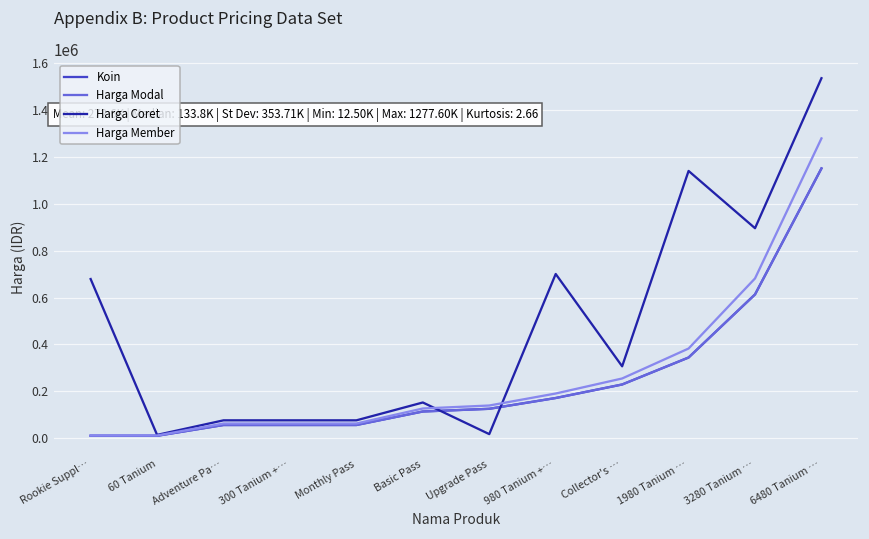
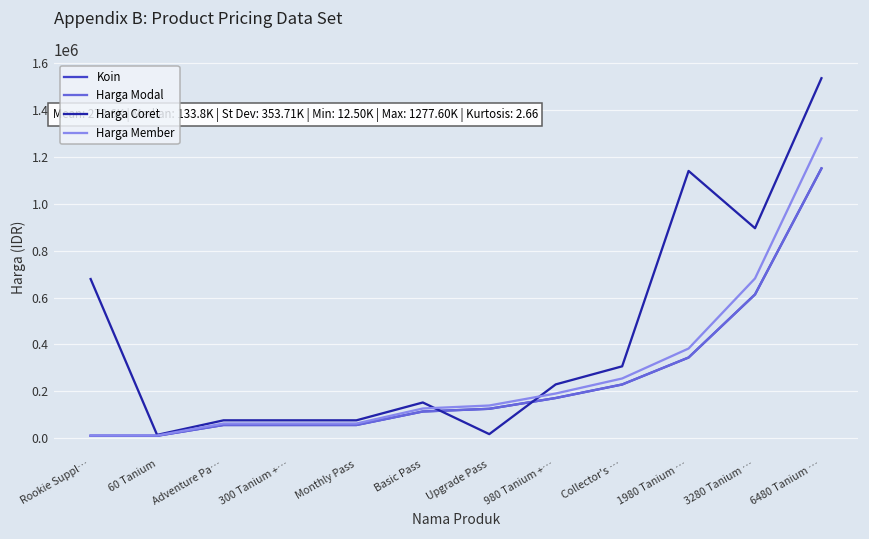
Harga Coret, 980 Tanium +…: 700000 -> 230000
